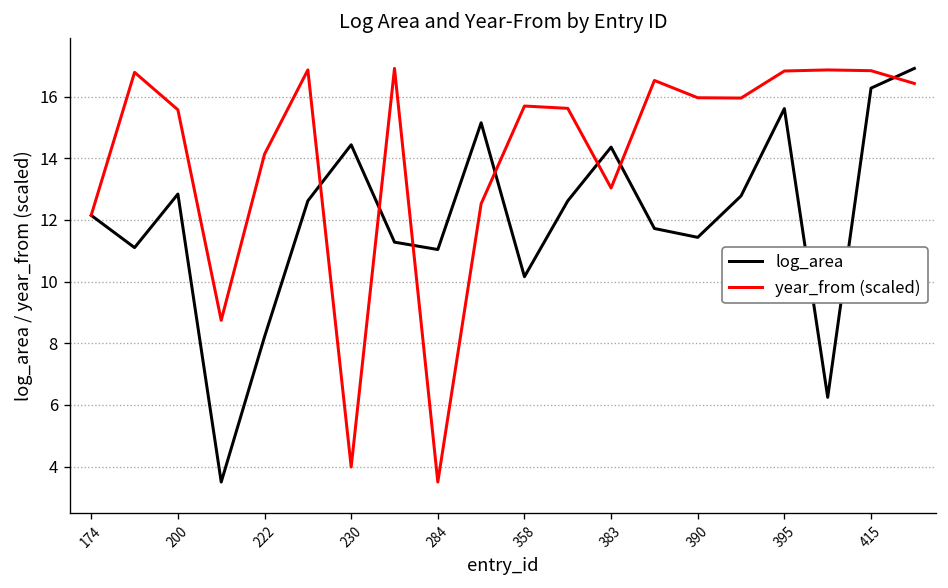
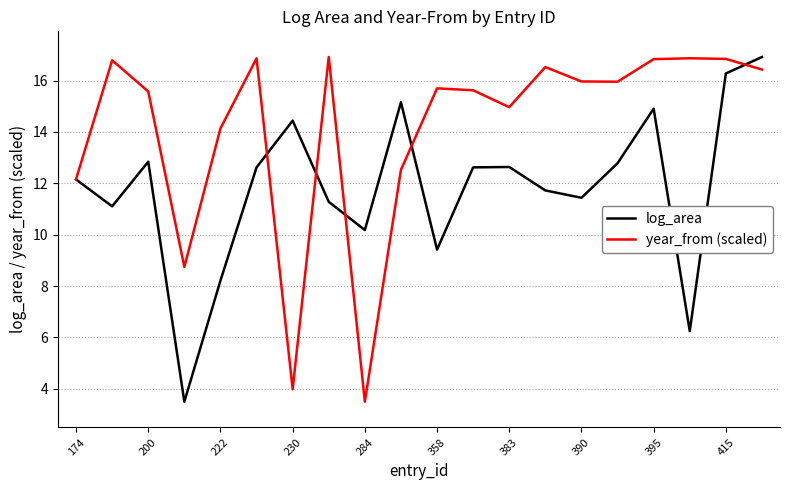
log_area, 284: 11.0 -> 10.2
log_area, 358: 10.2 -> 9.4
log_area, 383: 14.4 -> 12.6
year_from (scaled), 383: 13.0 -> 15.0
log_area, 395: 15.6 -> 14.9
